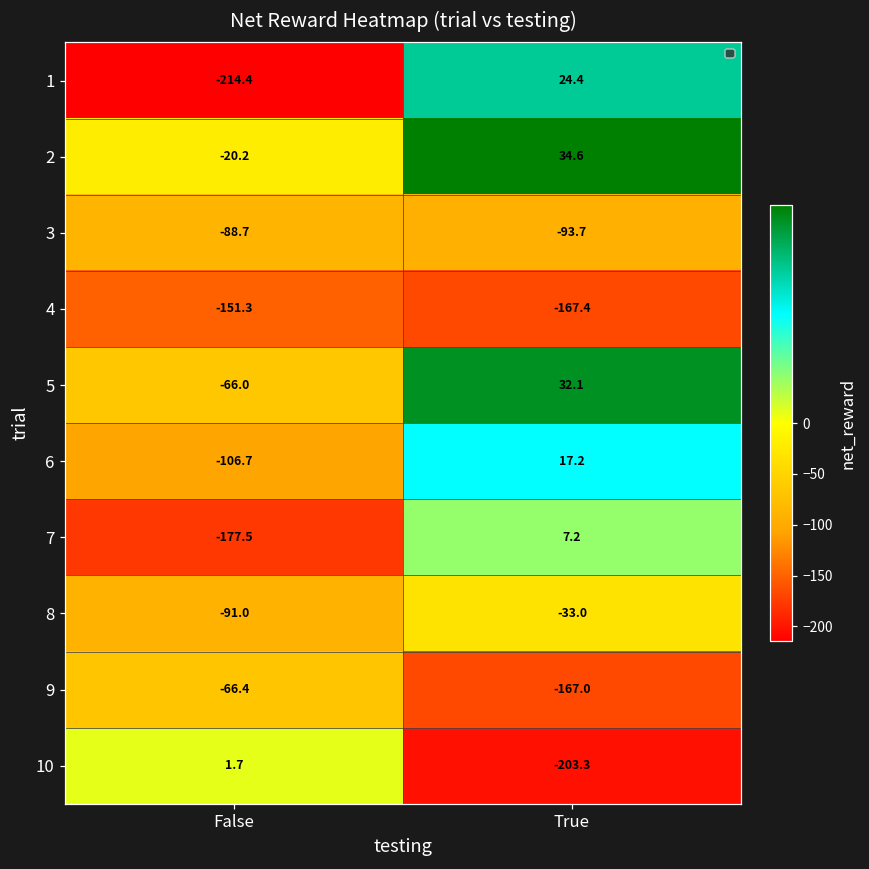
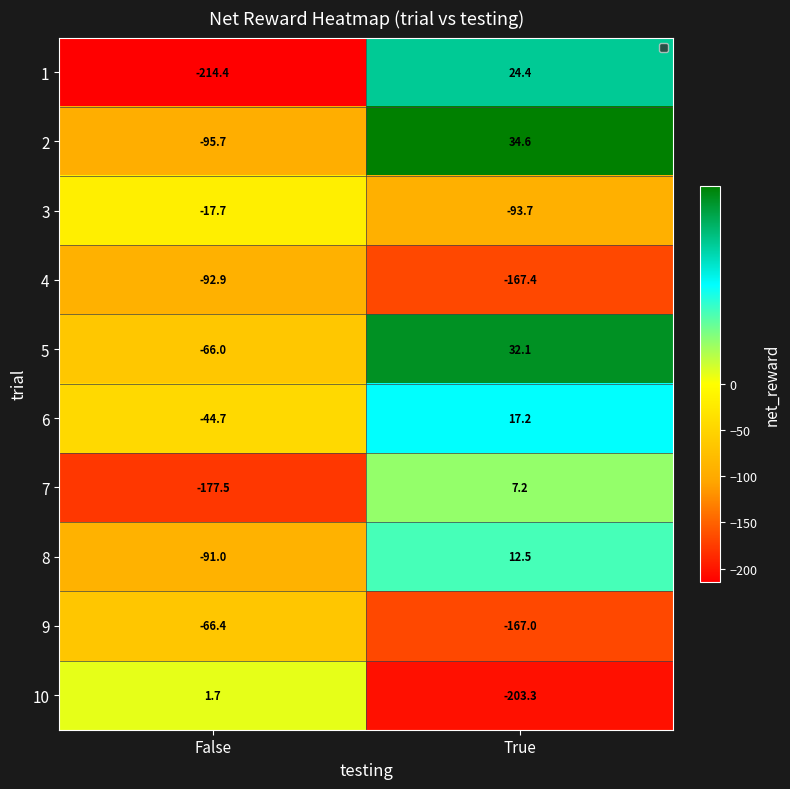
2, False: -20.2 -> -95.7
3, False: -88.7 -> -17.7
4, False: -151.3 -> -92.9
6, False: -106.7 -> -44.7
8, True: -33.0 -> 12.5
